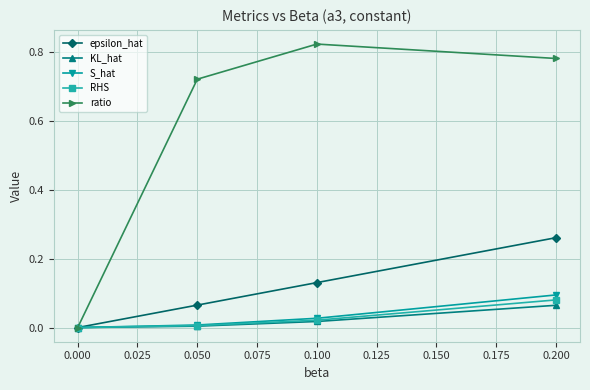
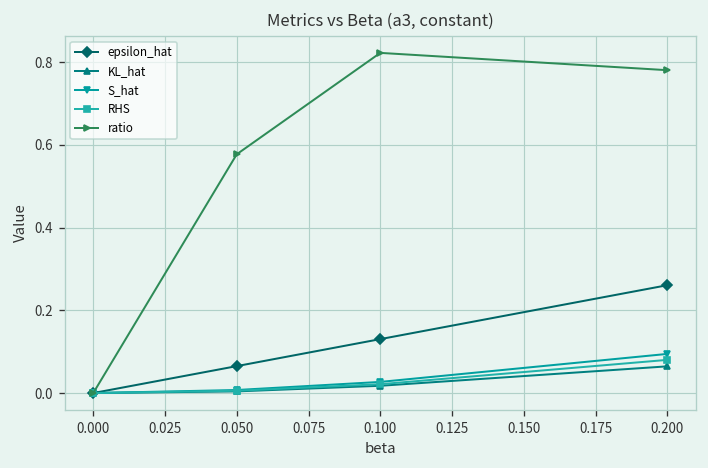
ratio, 0.050: 0.72 -> 0.58
